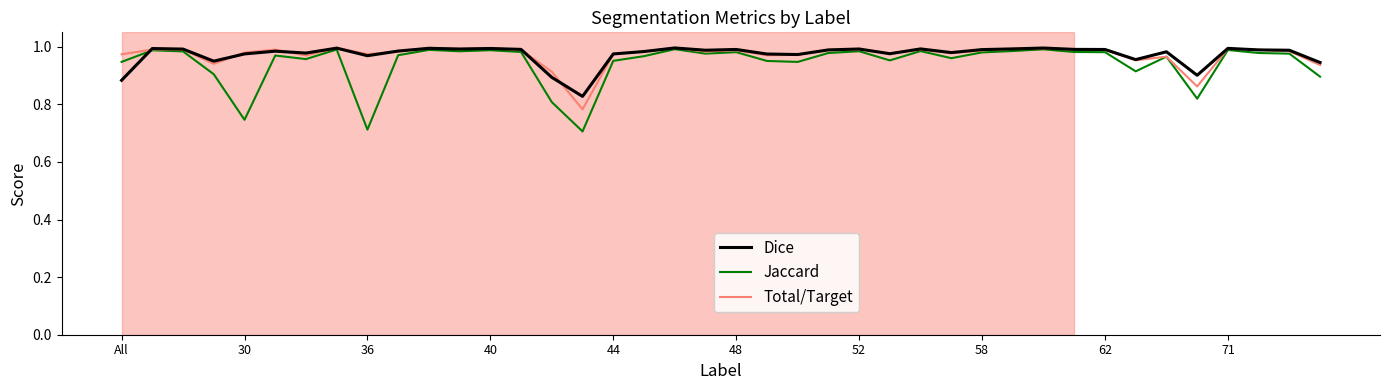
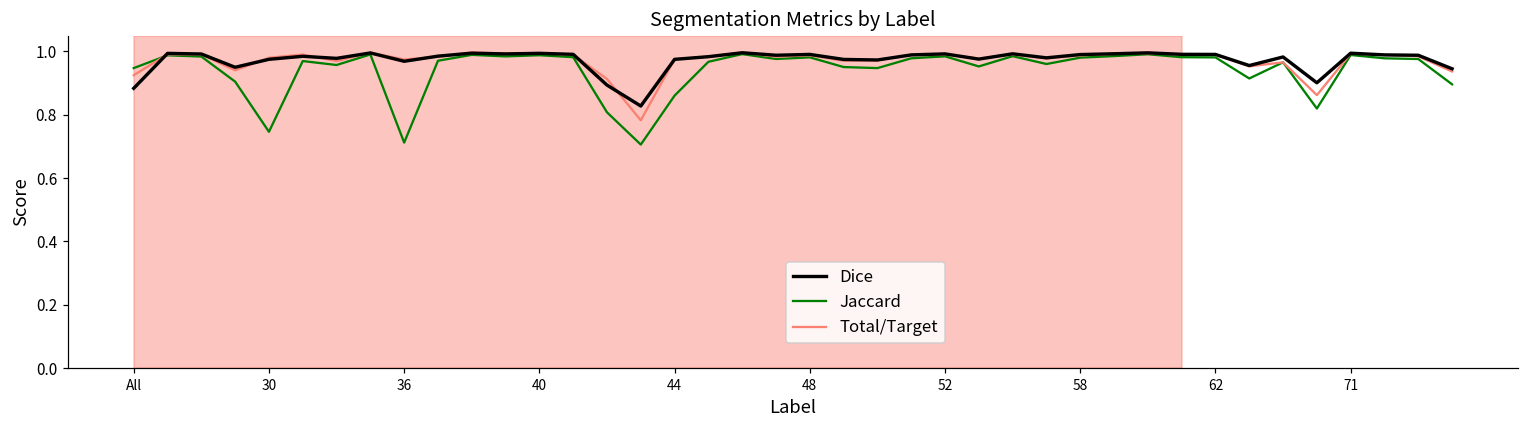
Total/Target, All: 0.97 -> 0.92
Jaccard, 44: 0.95 -> 0.86
